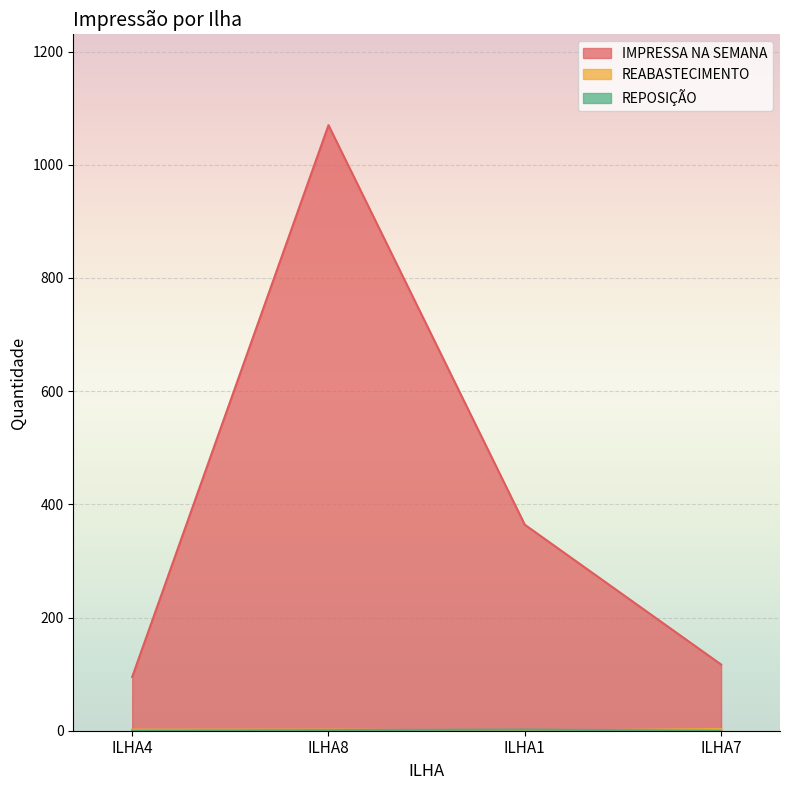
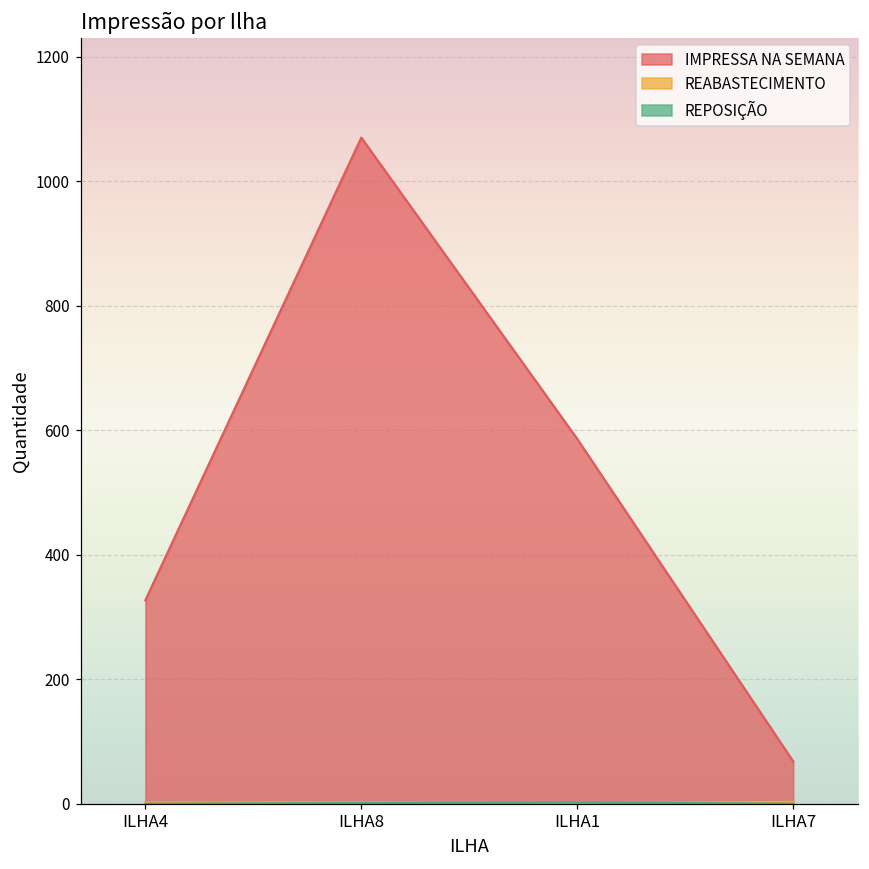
IMPRESSA NA SEMANA, ILHA4: 100 -> 330
IMPRESSA NA SEMANA, ILHA1: 360 -> 590
IMPRESSA NA SEMANA, ILHA7: 120 -> 70
